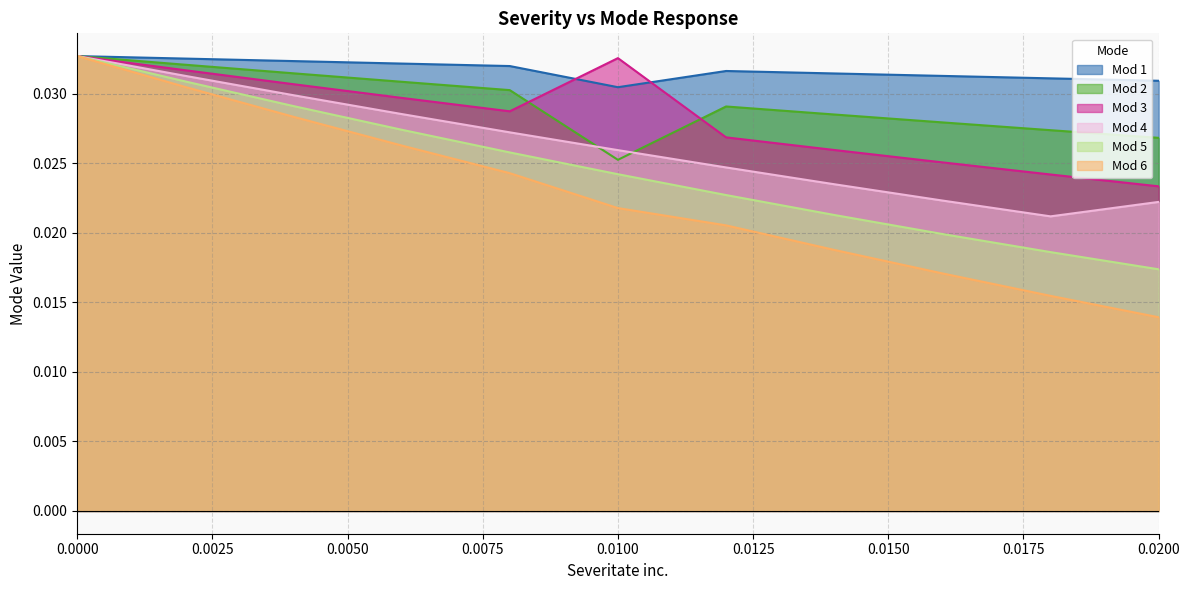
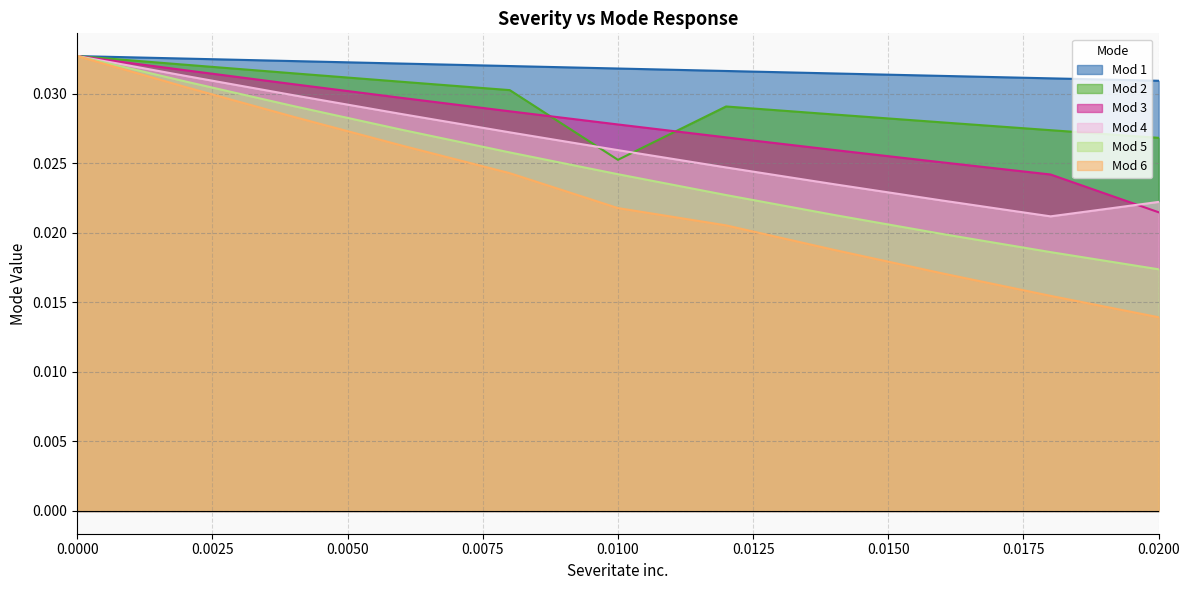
Mod 1, 0.0100: 0.0305 -> 0.0318
Mod 3, 0.0100: 0.0325 -> 0.0278
Mod 3, 0.0200: 0.0233 -> 0.0215
